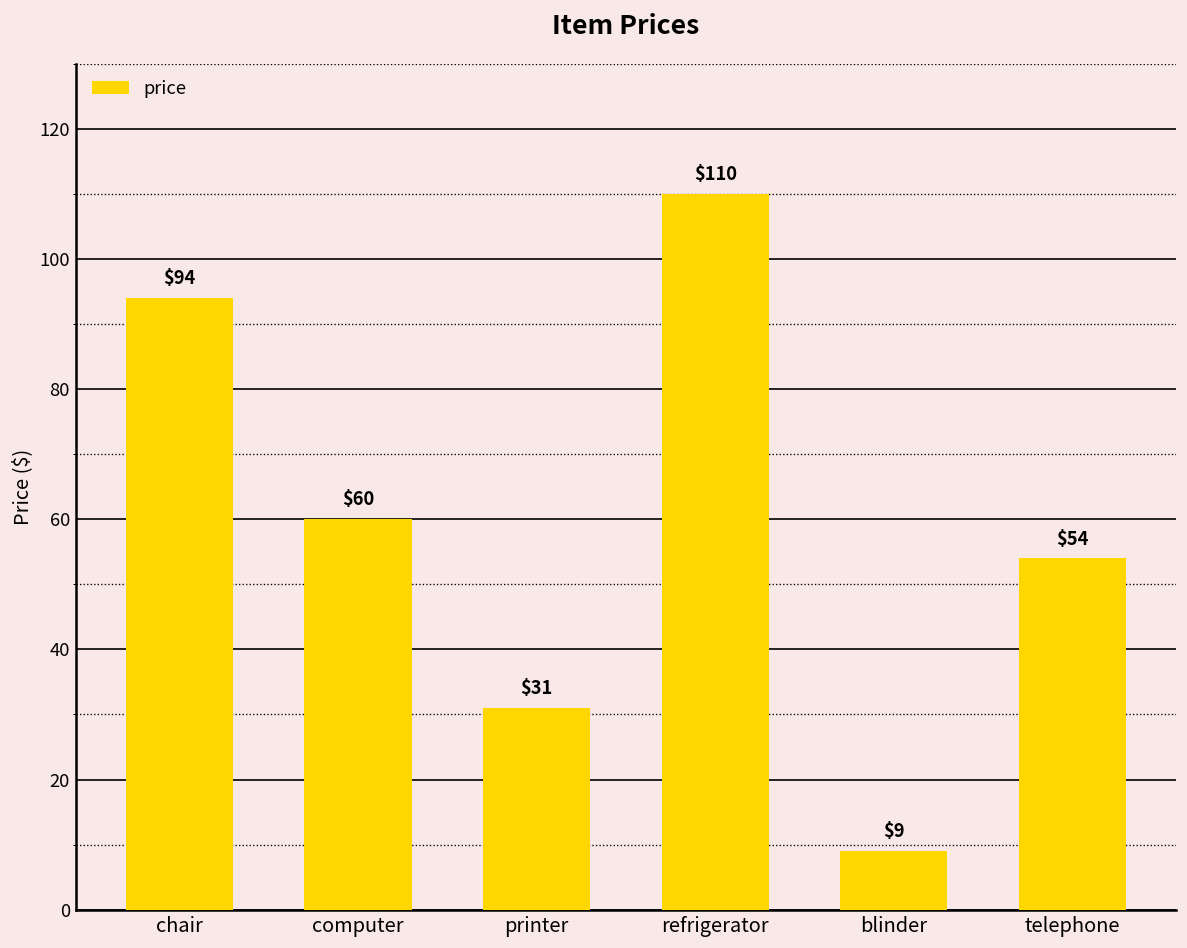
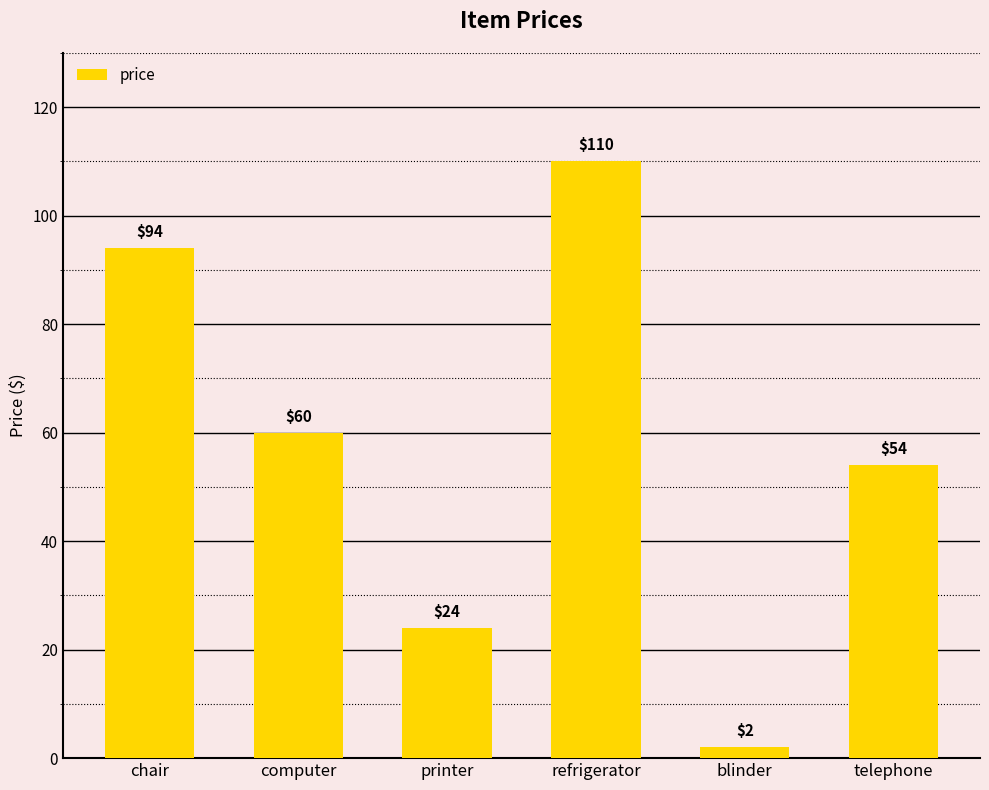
printer: $31 -> $24
blinder: $9 -> $2
